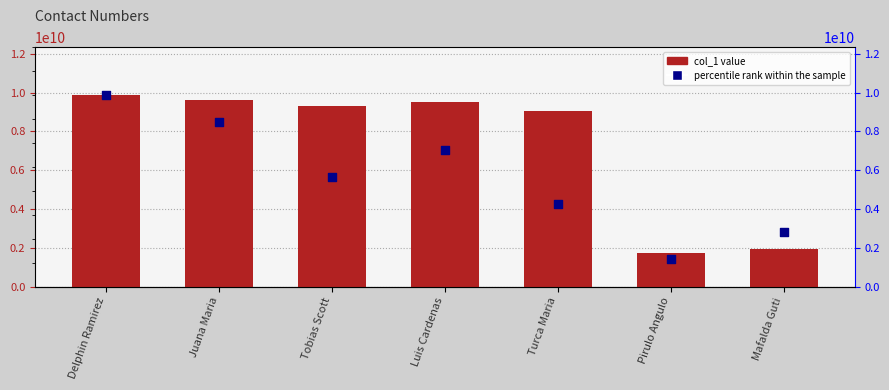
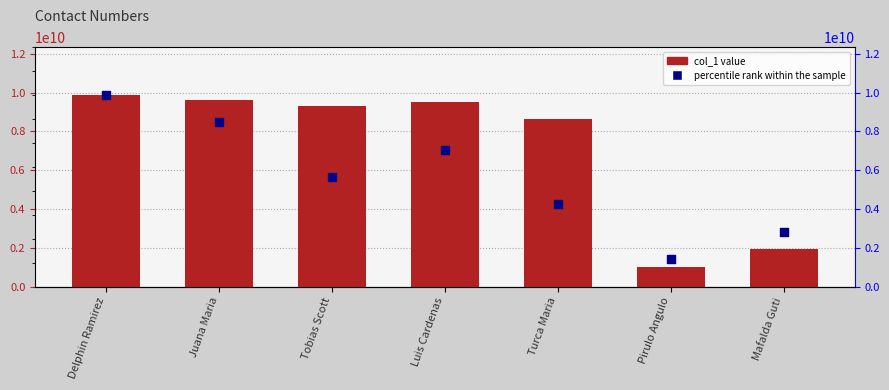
col_1 value, Turca Maria: 9100000000 -> 8600000000
col_1 value, Pirulo Angulo: 1700000000 -> 1000000000
